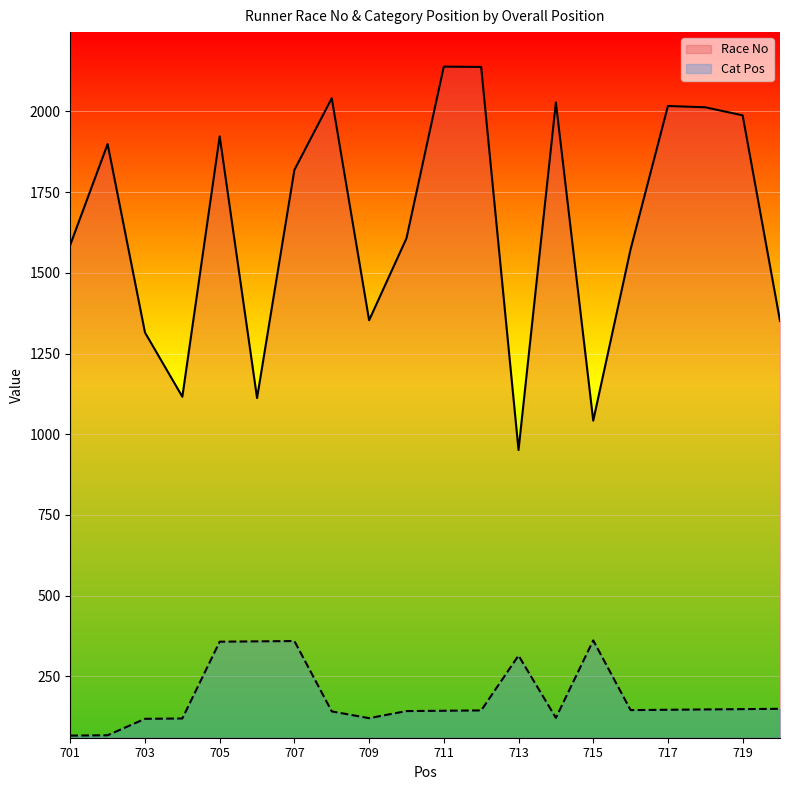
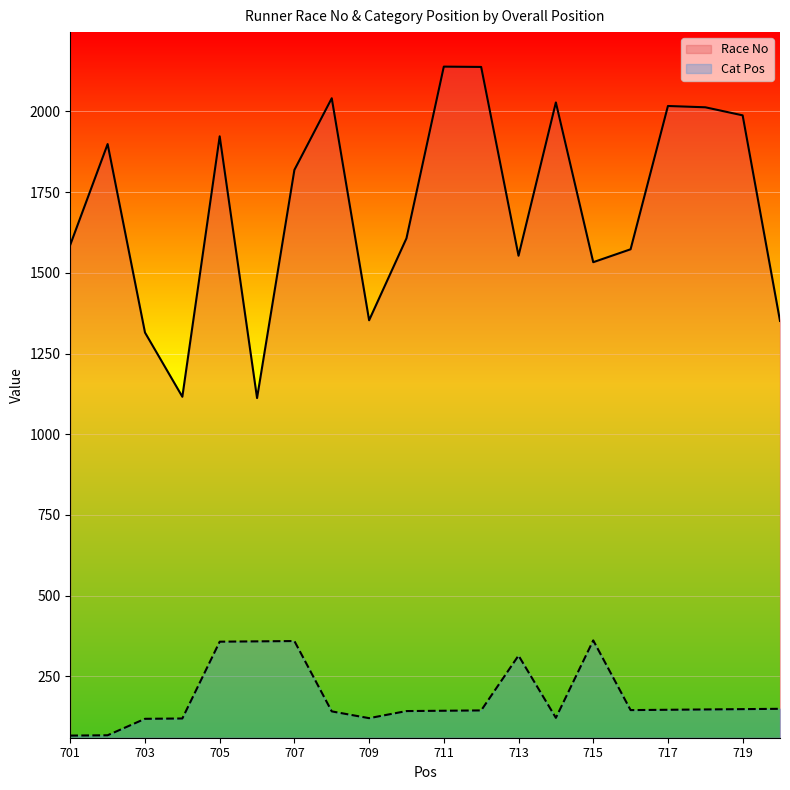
Race No, 713: 950 -> 1550
Race No, 715: 1040 -> 1530
